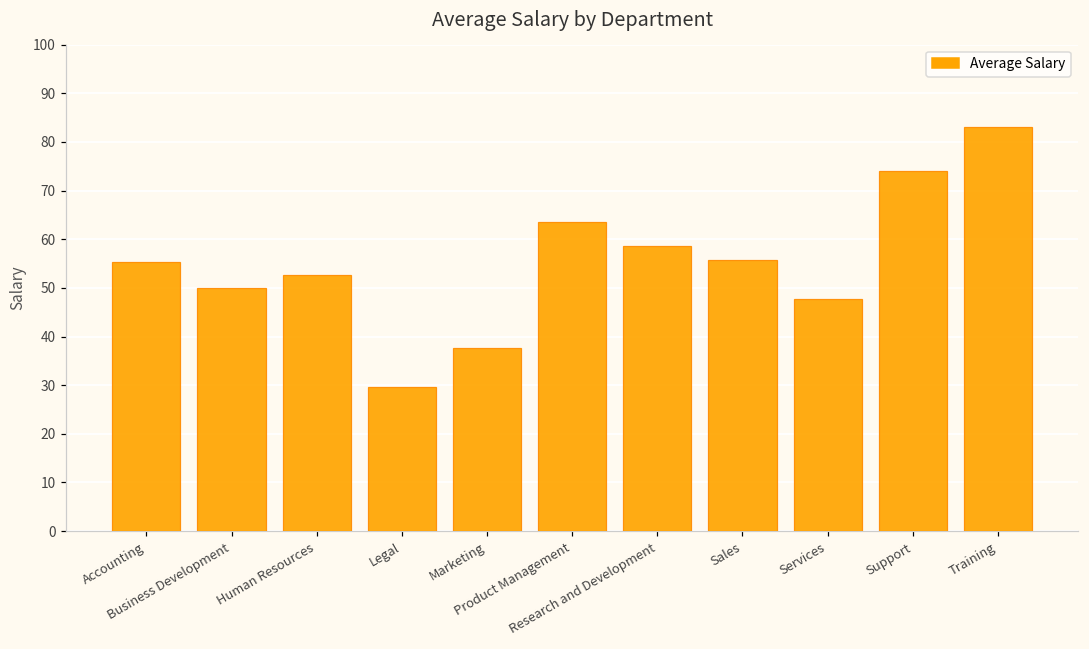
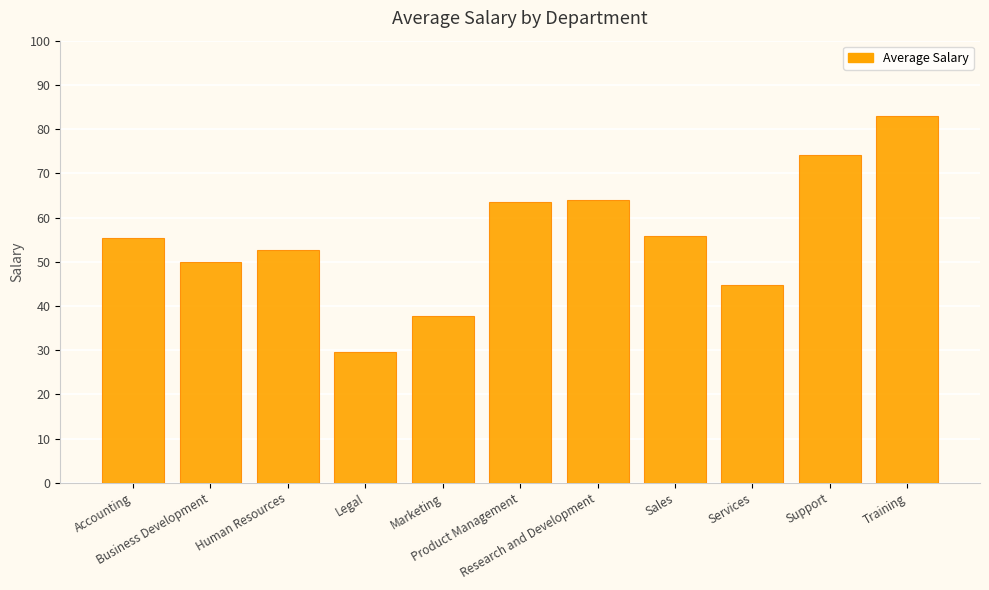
Research and Development: 59 -> 64
Services: 48 -> 45
